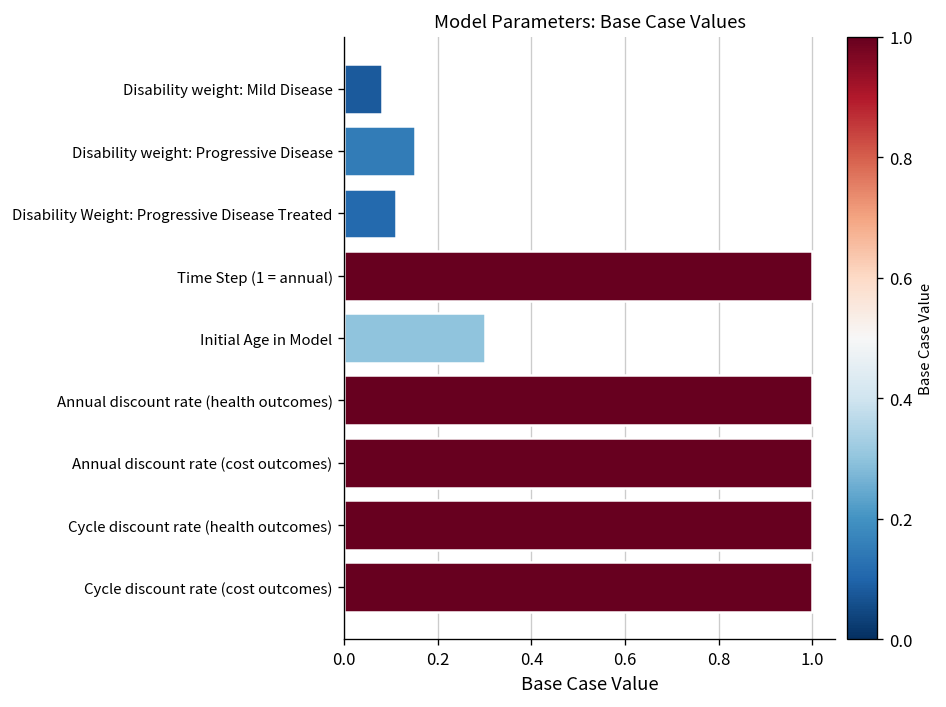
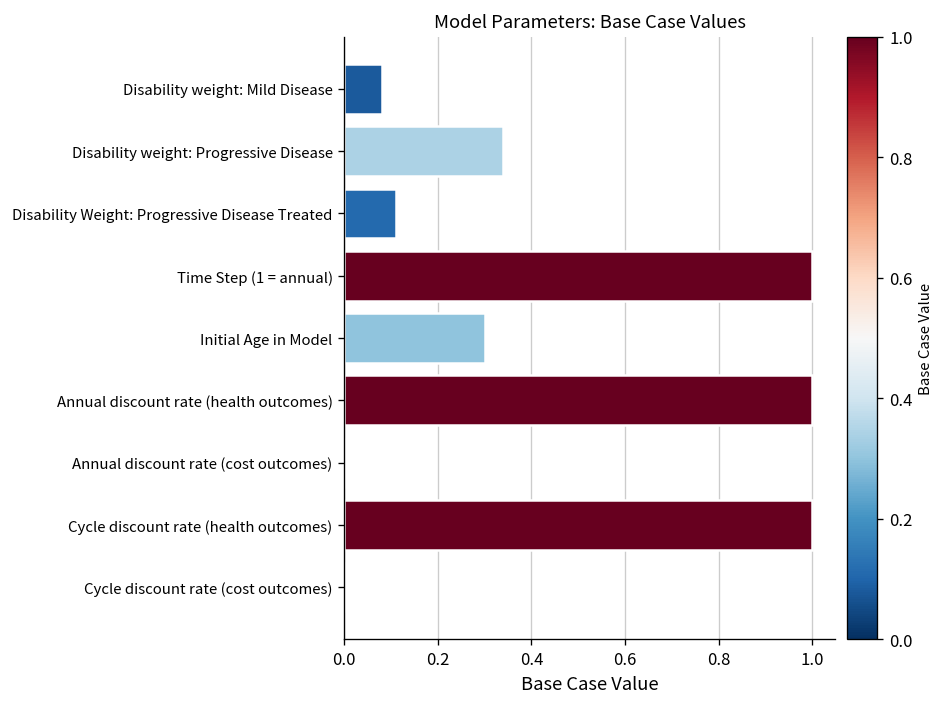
Disability weight: Progressive Disease: 0.15 -> 0.34
Annual discount rate (cost outcomes): 1 -> 0
Cycle discount rate (cost outcomes): 1 -> 0
